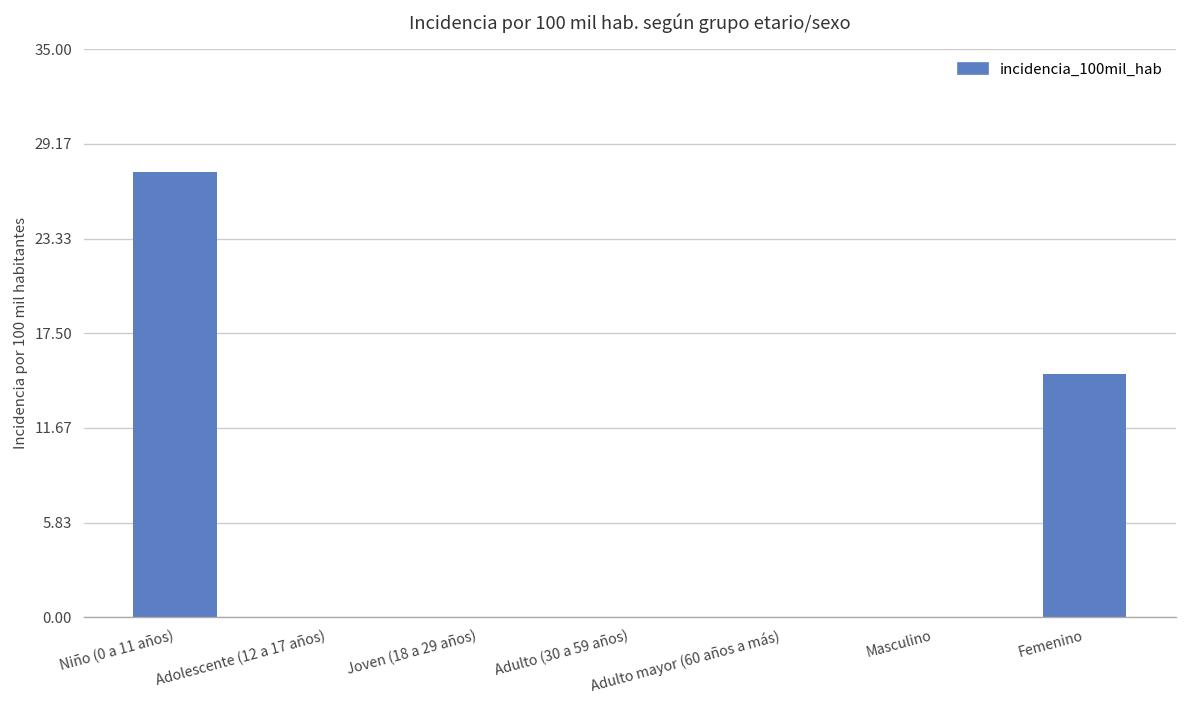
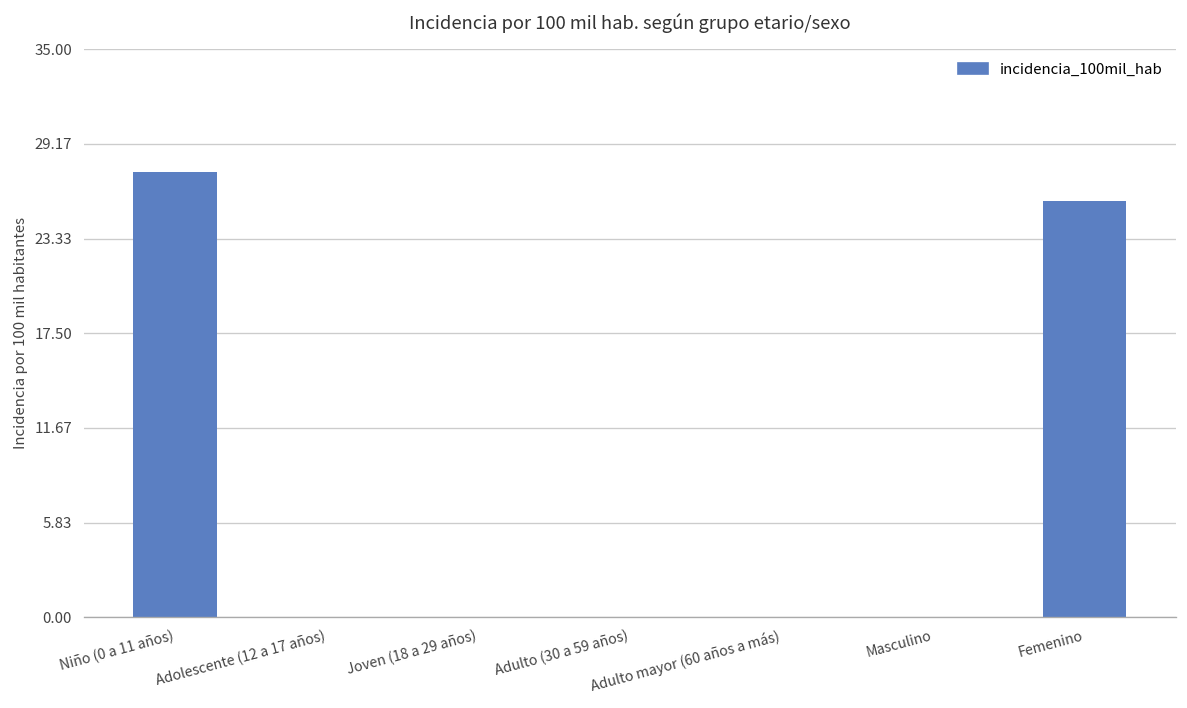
Femenino: 15.0 -> 25.7
